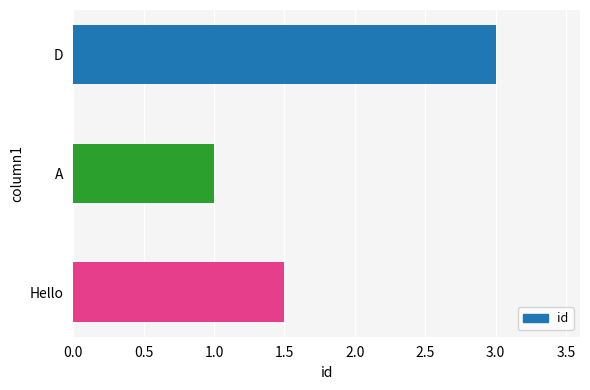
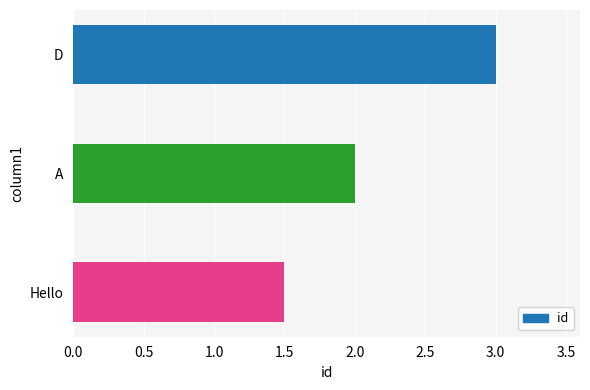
A: 1 -> 2
